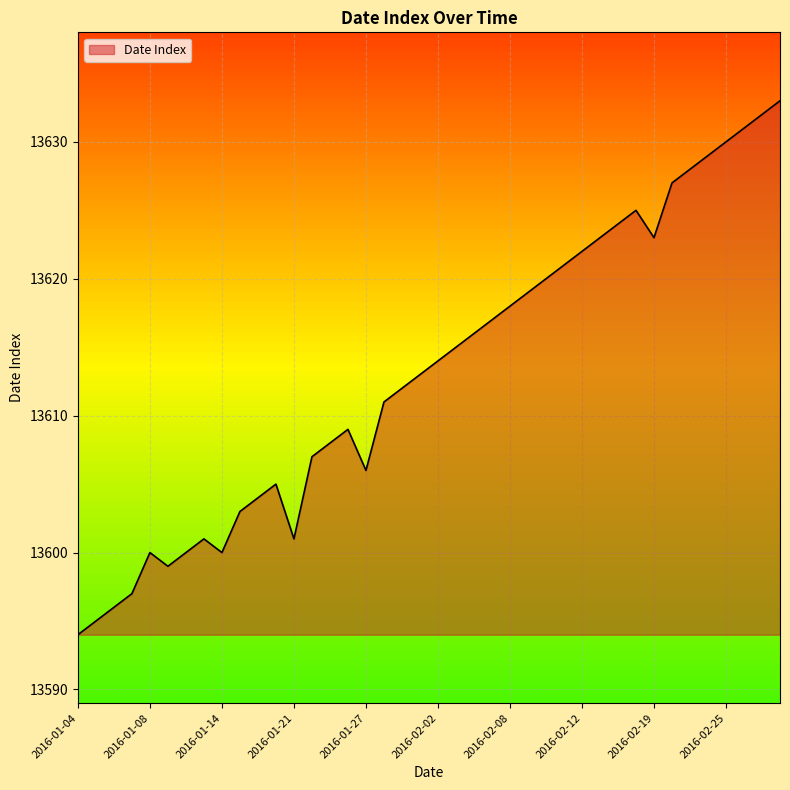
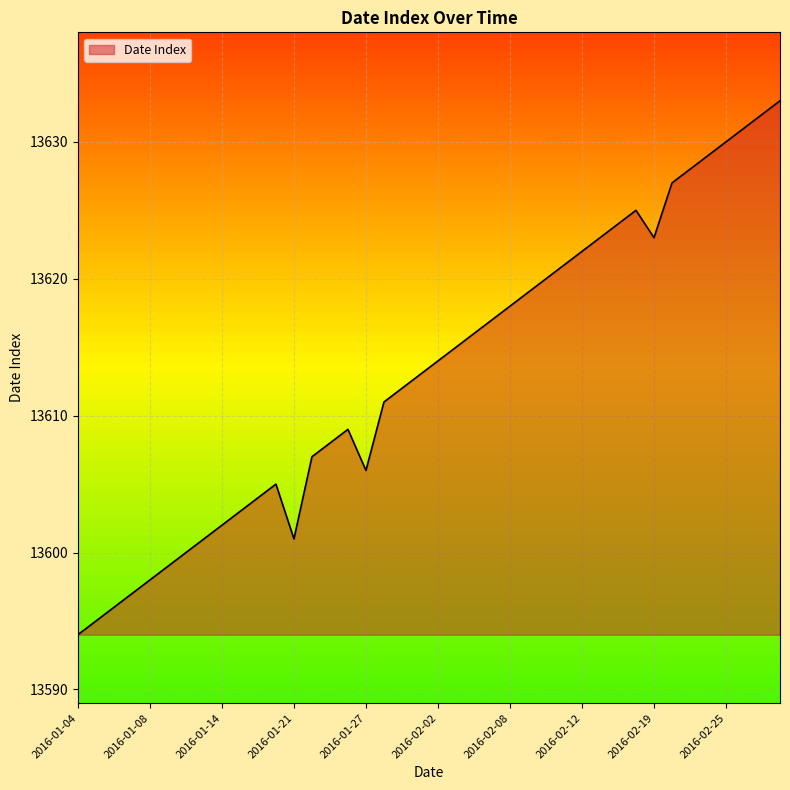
2016-01-08: 13600 -> 13598
2016-01-14: 13600 -> 13602
